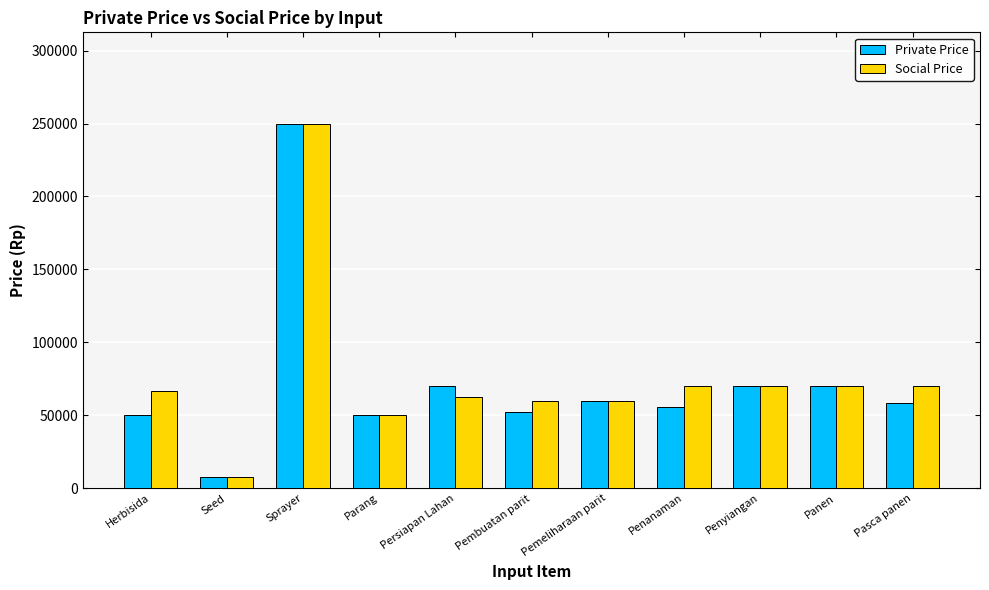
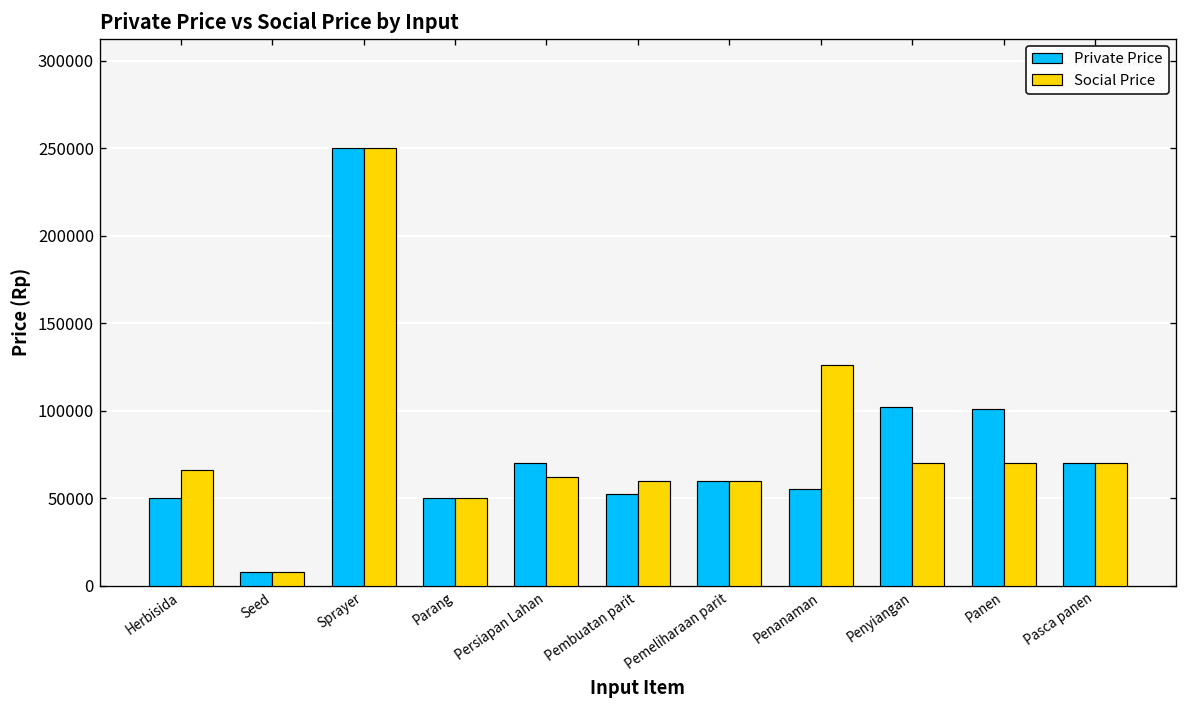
Social Price, Penanaman: 70000 -> 126000
Private Price, Penyiangan: 70000 -> 102000
Private Price, Panen: 70000 -> 101000
Private Price, Pasca panen: 58000 -> 70000
